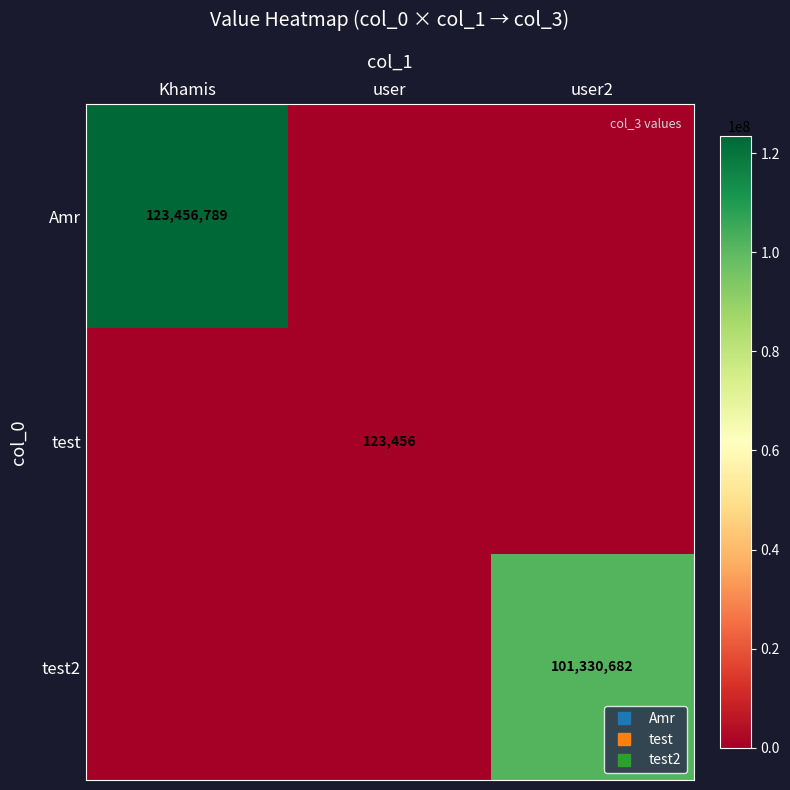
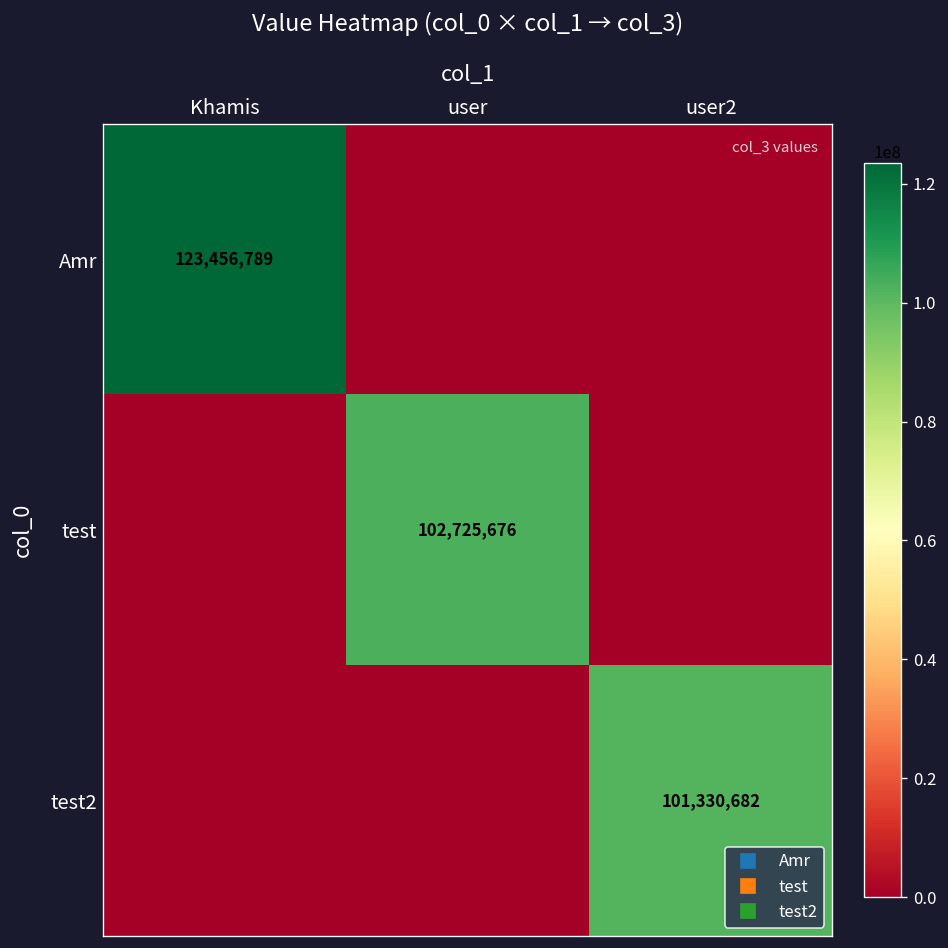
test, user: 123,456 -> 102,725,676
